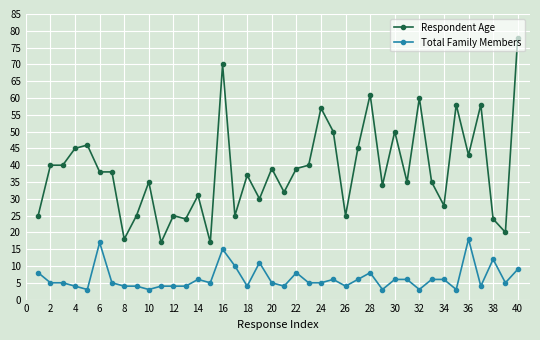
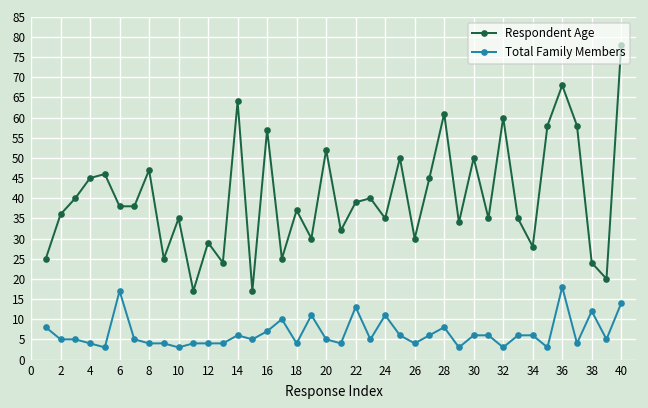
Respondent Age, 2: 40 -> 36
Respondent Age, 8: 18 -> 47
Respondent Age, 12: 25 -> 29
Respondent Age, 14: 31 -> 64
Respondent Age, 16: 70 -> 57
Total Family Members, 16: 15 -> 7
Respondent Age, 20: 39 -> 52
Total Family Members, 22: 8 -> 13
Respondent Age, 24: 57 -> 35
Total Family Members, 24: 5 -> 11
Respondent Age, 26: 25 -> 30
Respondent Age, 36: 43 -> 68
Total Family Members, 40: 9 -> 14
